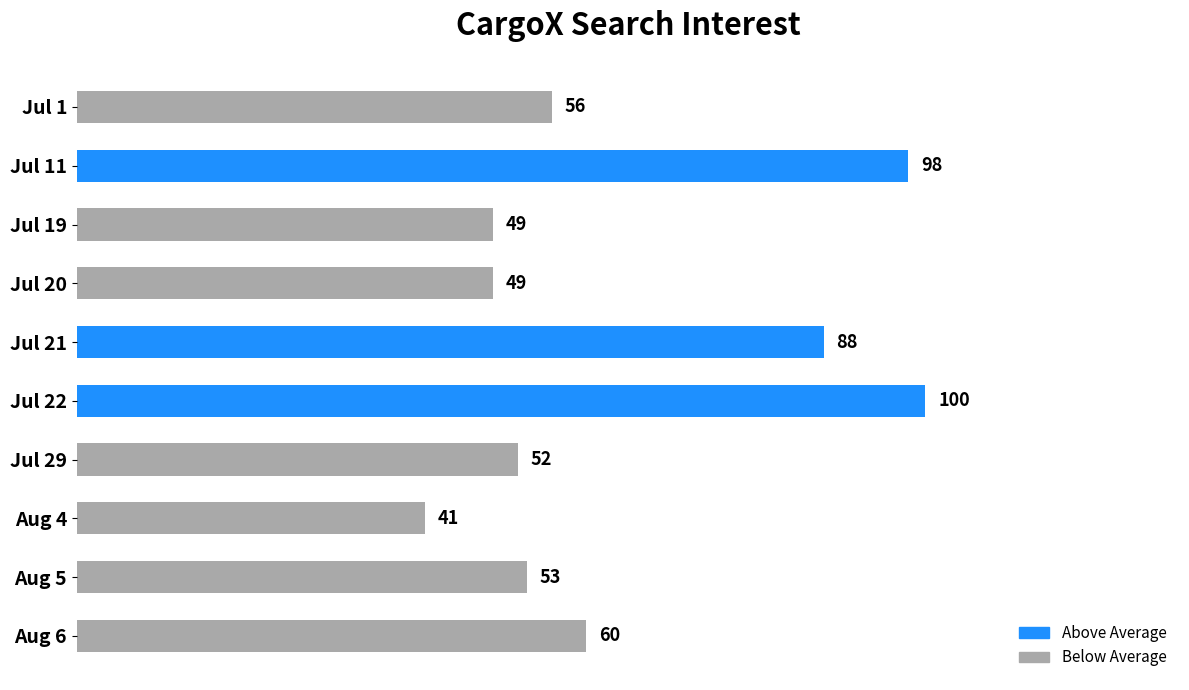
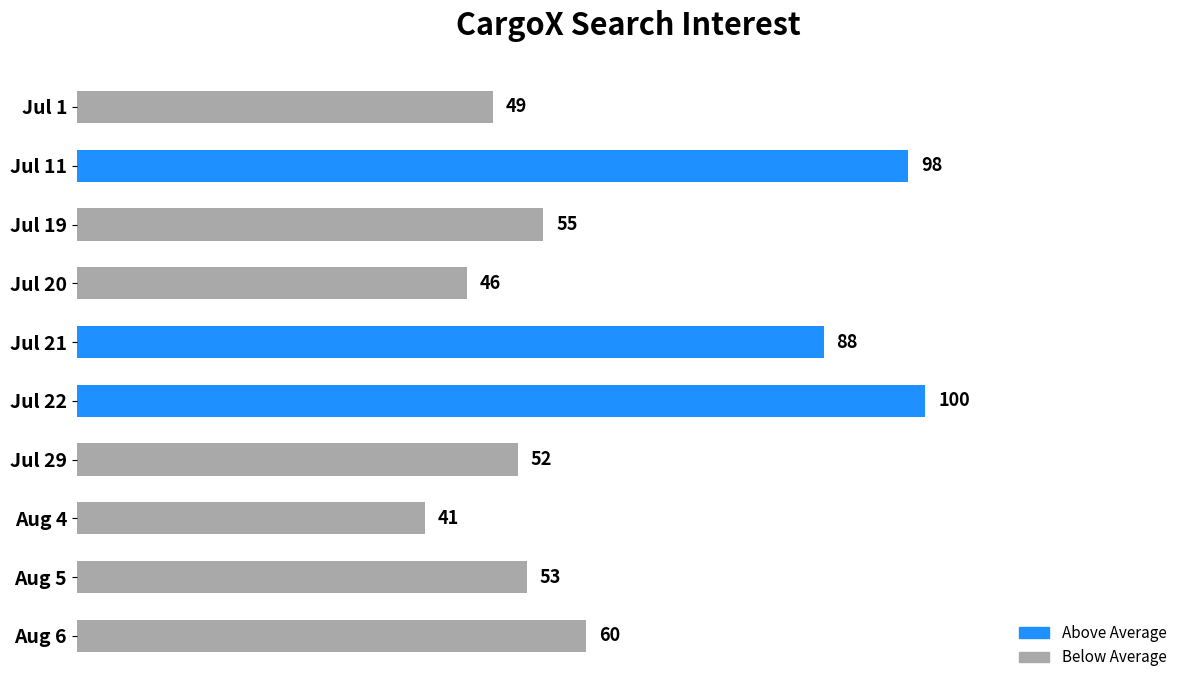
Jul 1: 56 -> 49
Jul 19: 49 -> 55
Jul 20: 49 -> 46
